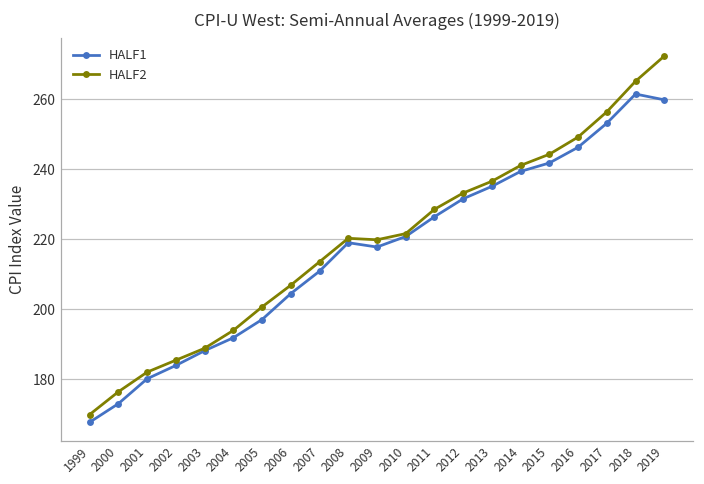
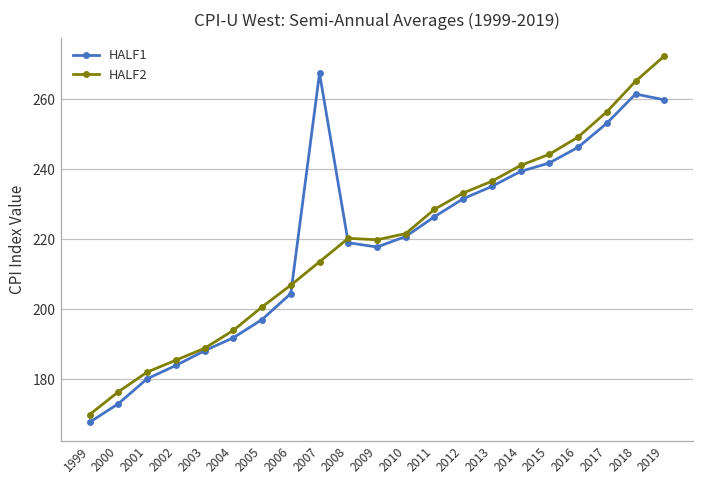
HALF1, 2007: 211 -> 267
